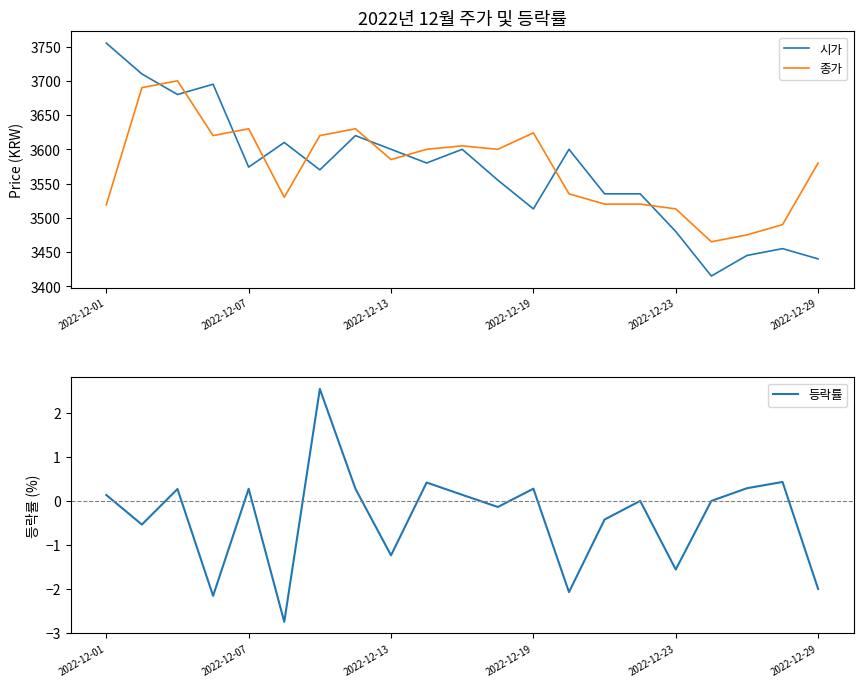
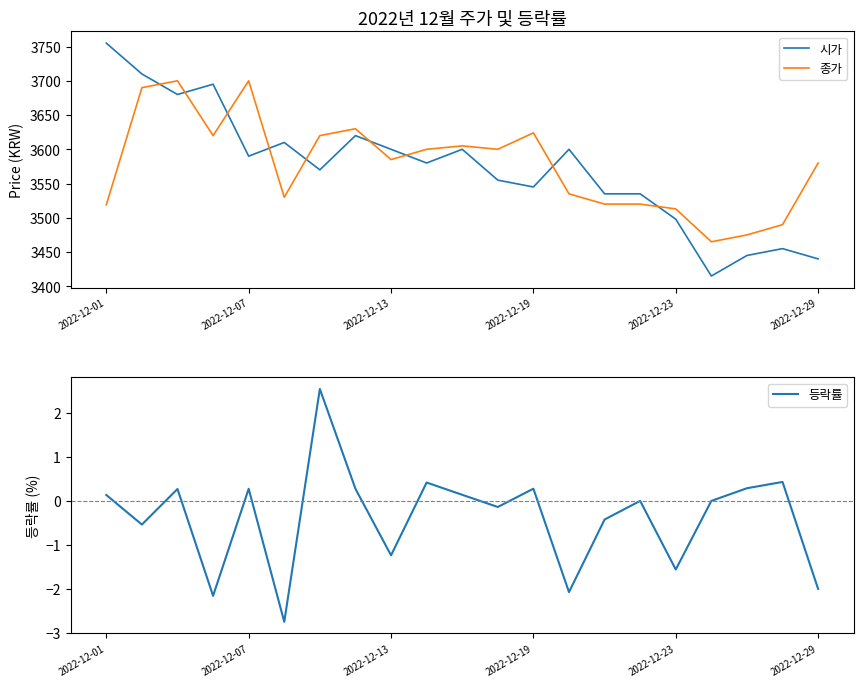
2022년 12월 주가 및 등락률, 시가, 2022-12-07: 3570 -> 3590
2022년 12월 주가 및 등락률, 종가, 2022-12-07: 3630 -> 3700
2022년 12월 주가 및 등락률, 시가, 2022-12-19: 3510 -> 3550
2022년 12월 주가 및 등락률, 시가, 2022-12-23: 3480 -> 3500
